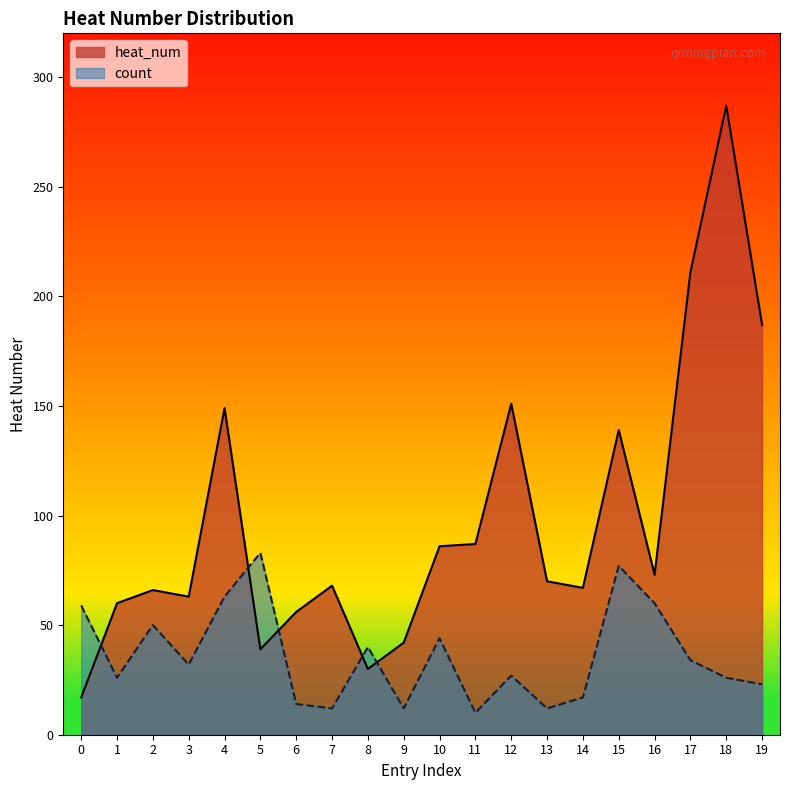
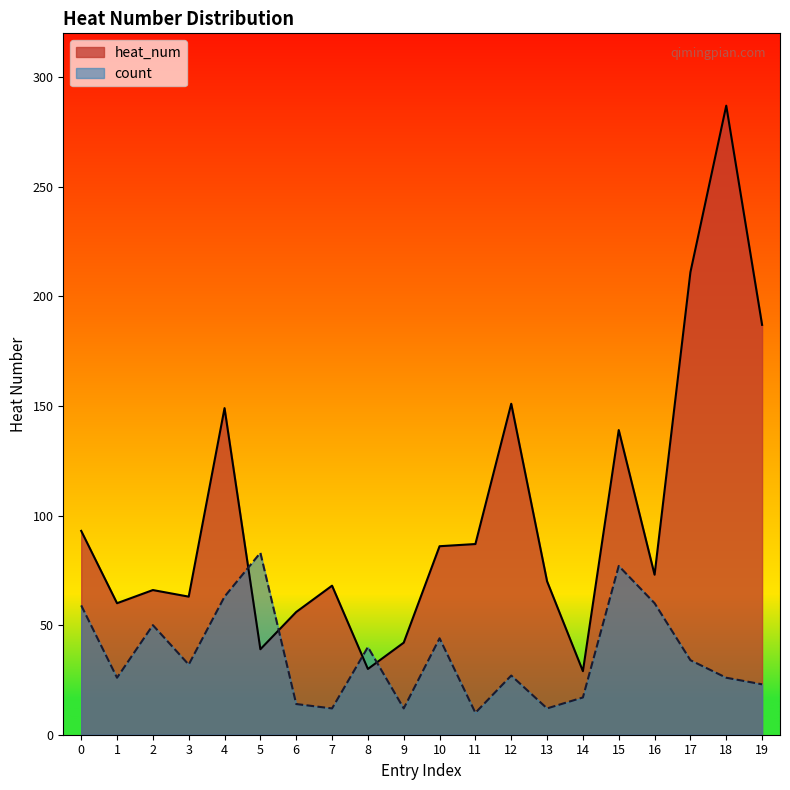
heat_num, 0: 17 -> 93
heat_num, 14: 67 -> 29
